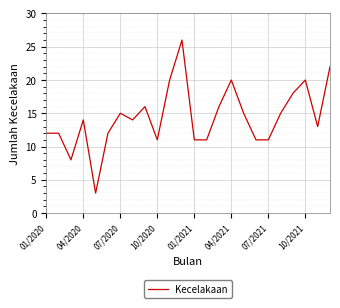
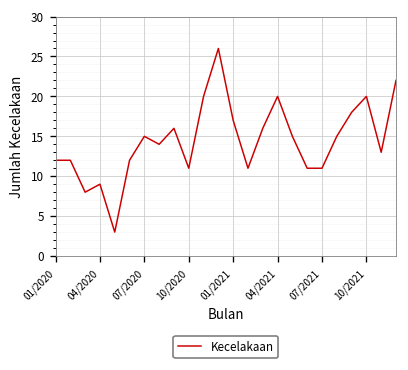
04/2020: 14 -> 9
01/2021: 11 -> 17
